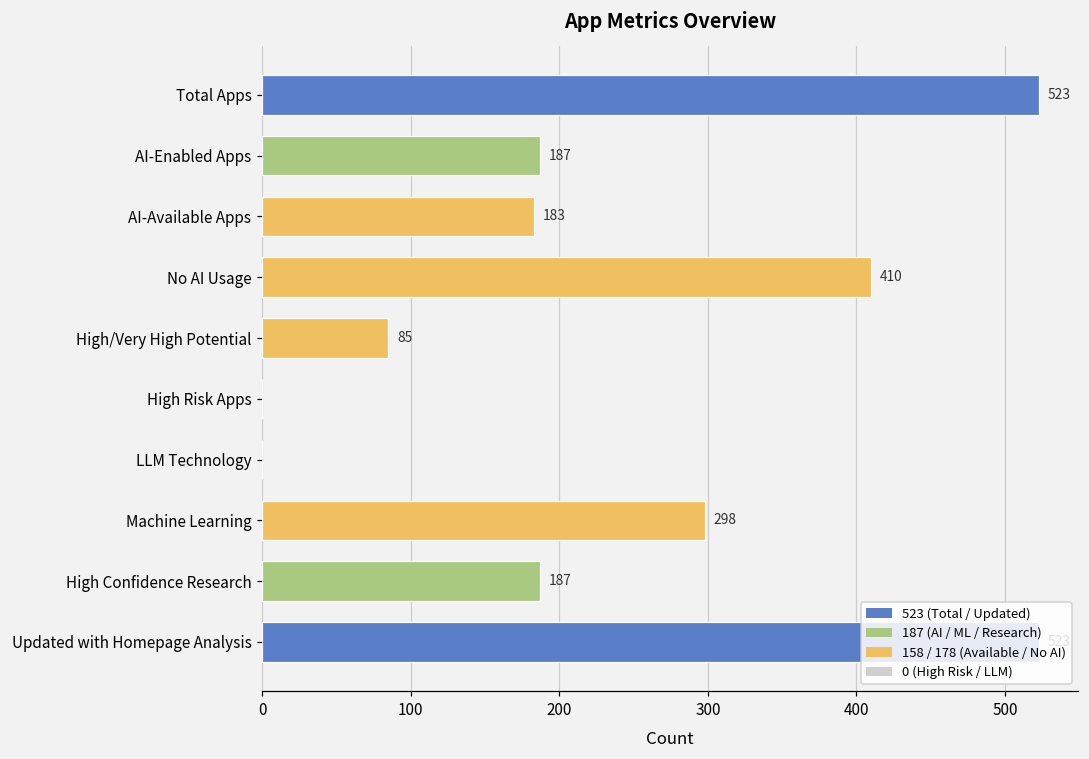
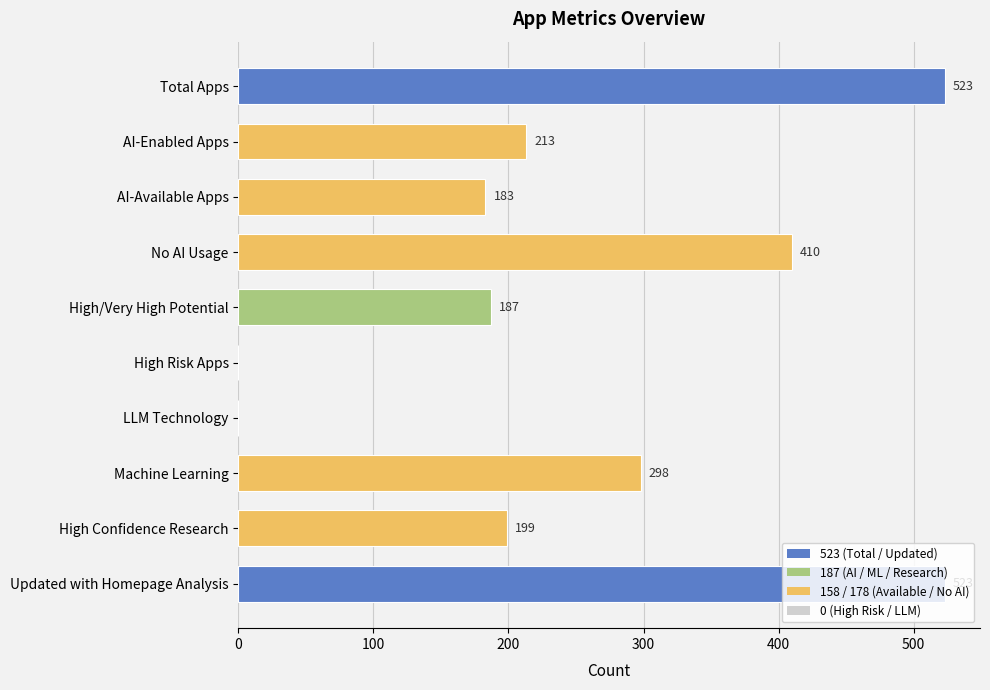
AI-Enabled Apps: 187 -> 213
High/Very High Potential: 85 -> 187
High Confidence Research: 187 -> 199
